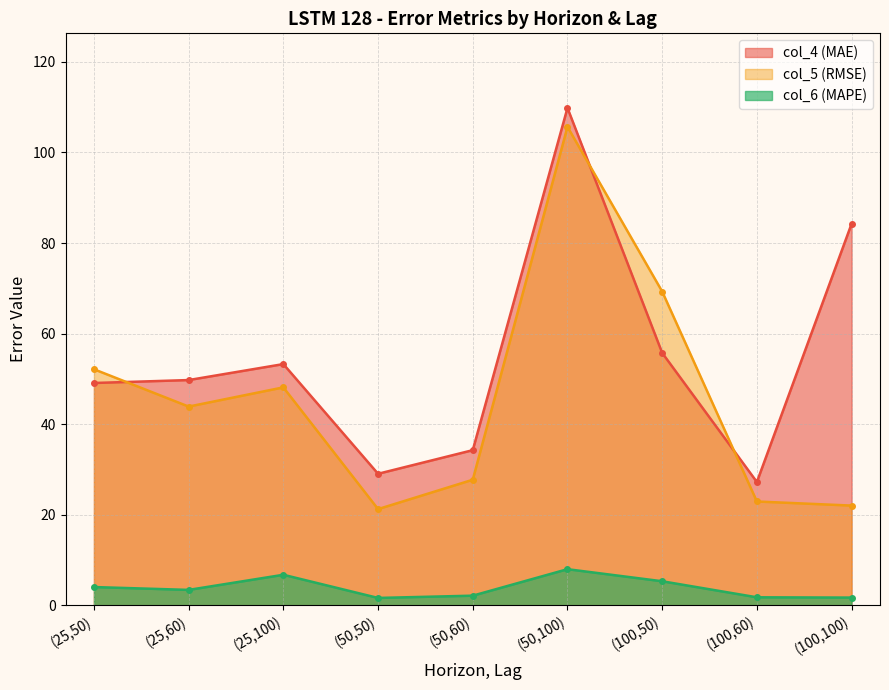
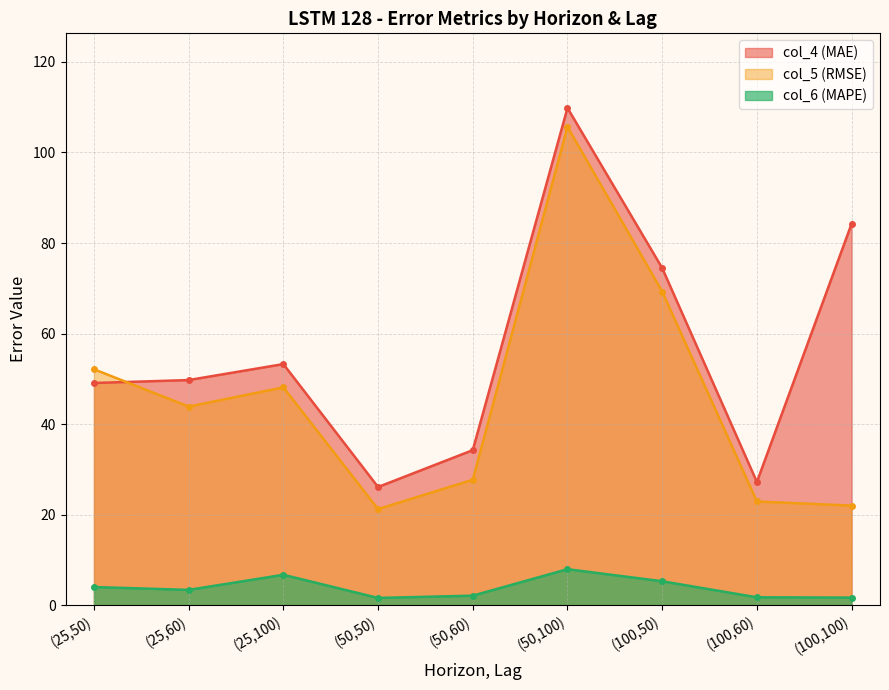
col_4 (MAE), (50,50): 29 -> 26
col_4 (MAE), (100,50): 56 -> 74
